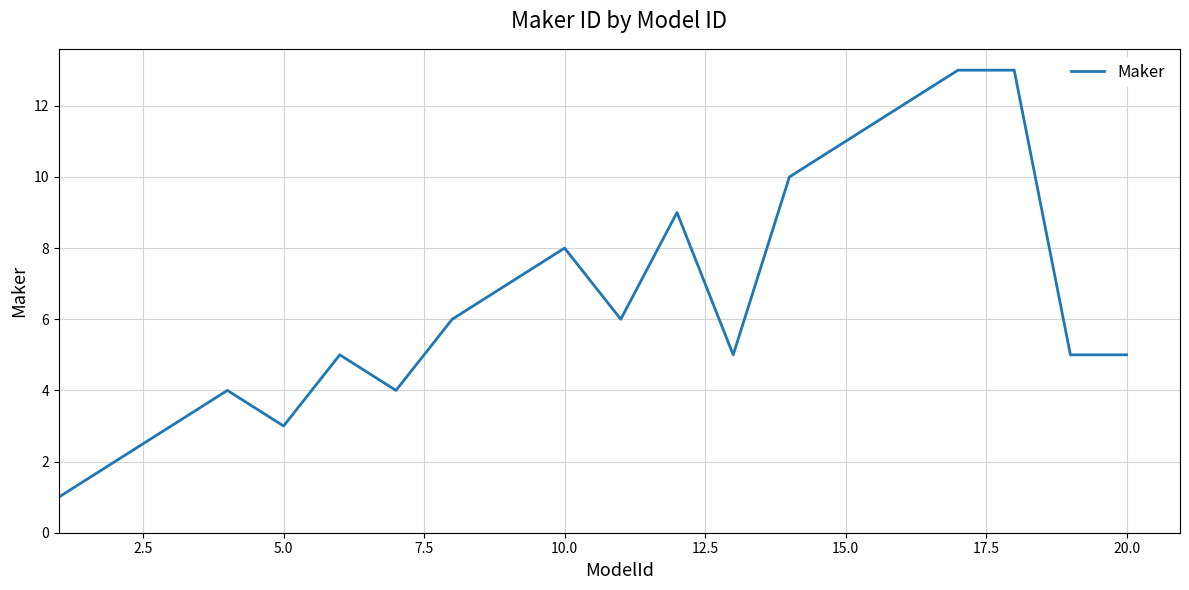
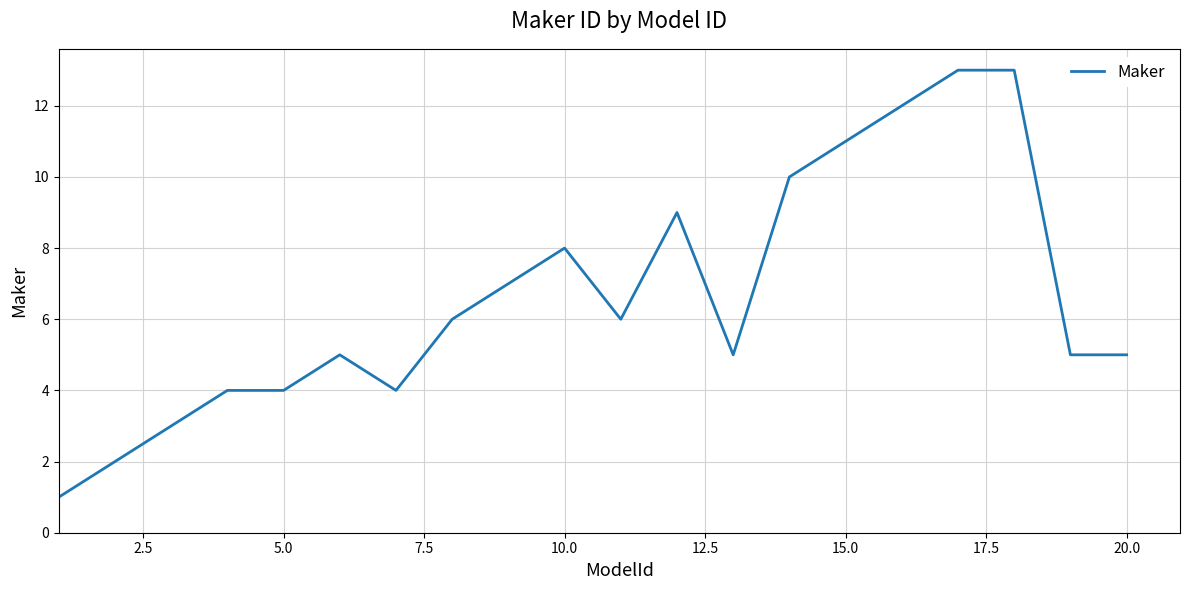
5.0: 3 -> 4
